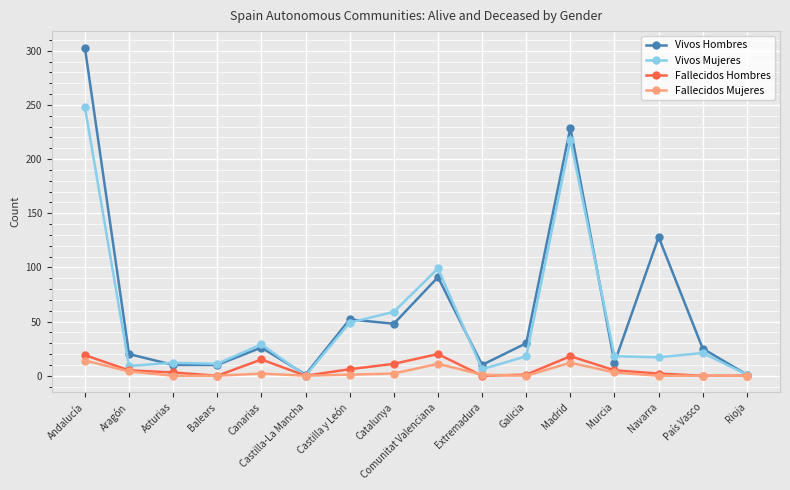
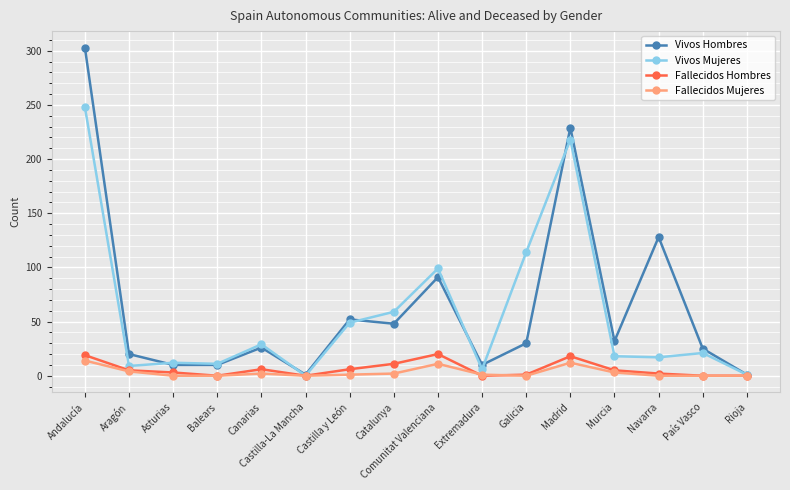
Fallecidos Hombres, Canarias: 15 -> 6
Vivos Mujeres, Galicia: 18 -> 114
Vivos Hombres, Murcia: 12 -> 32
